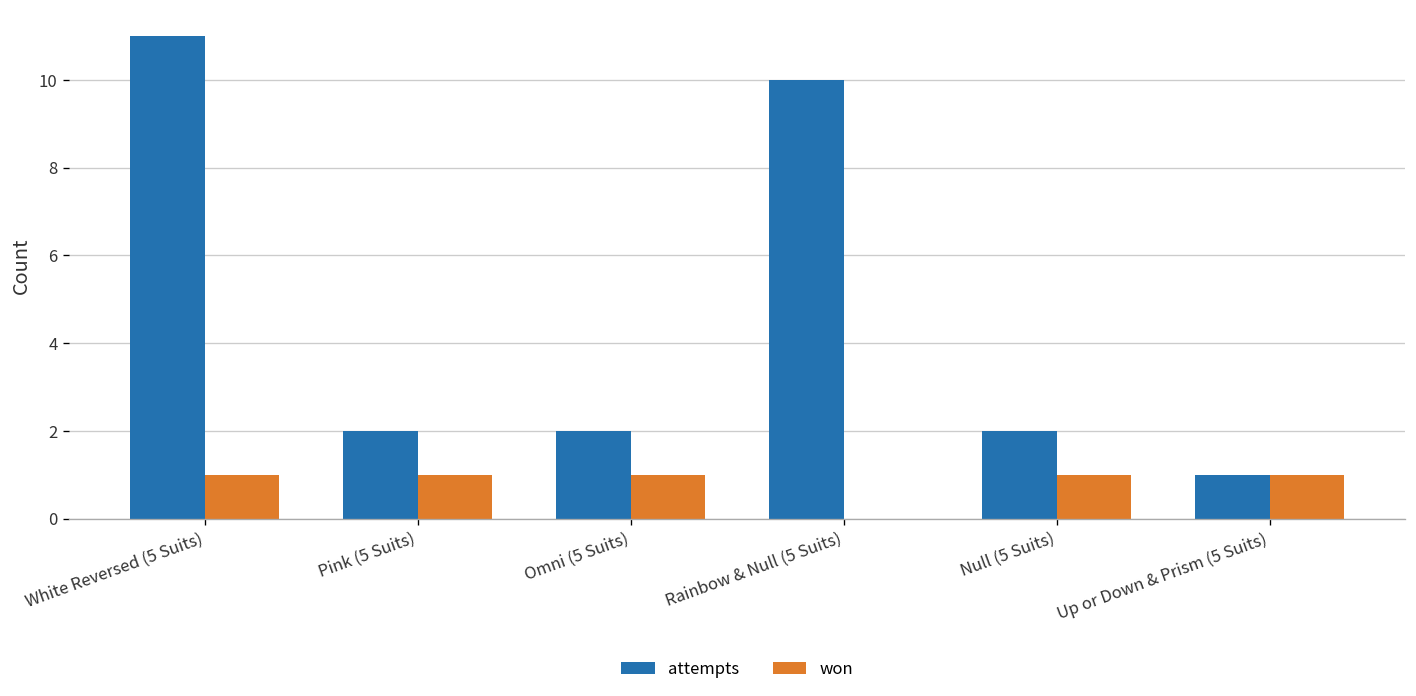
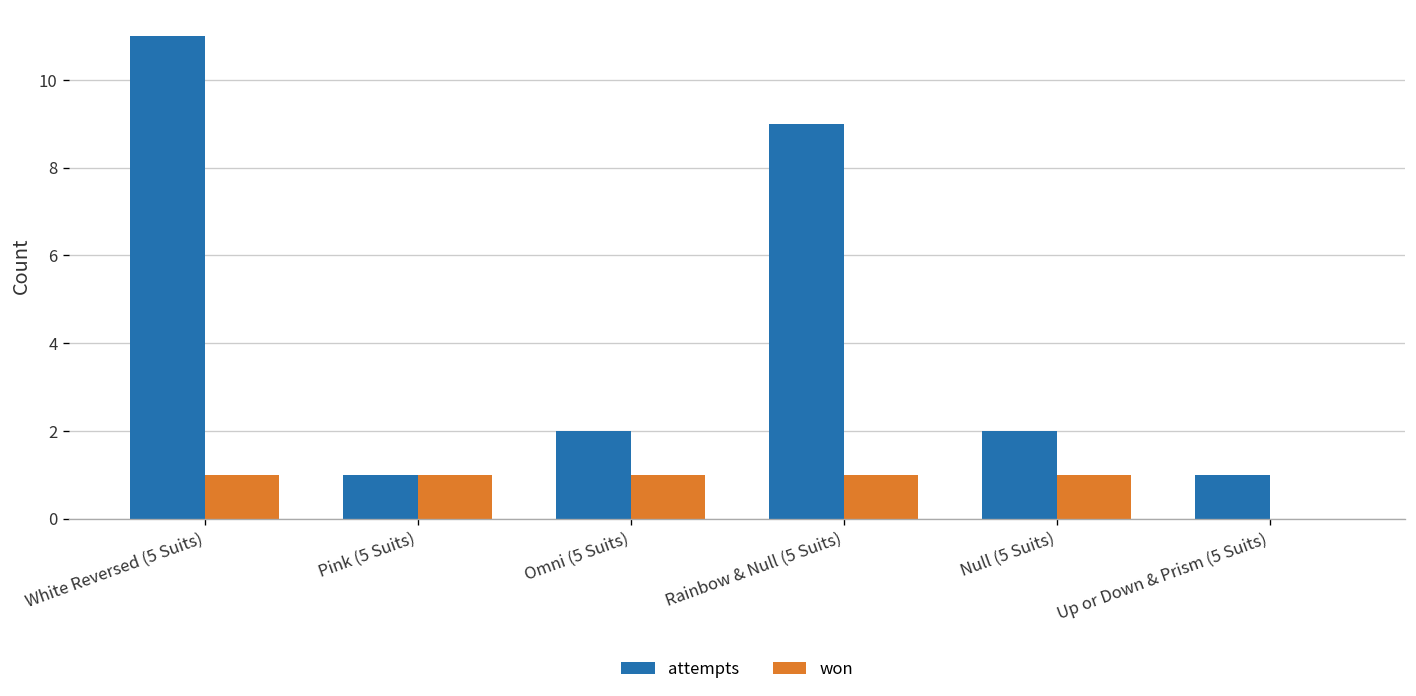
attempts, Pink (5 Suits): 2 -> 1
attempts, Rainbow & Null (5 Suits): 10 -> 9
won, Rainbow & Null (5 Suits): 0 -> 1
won, Up or Down & Prism (5 Suits): 1 -> 0
